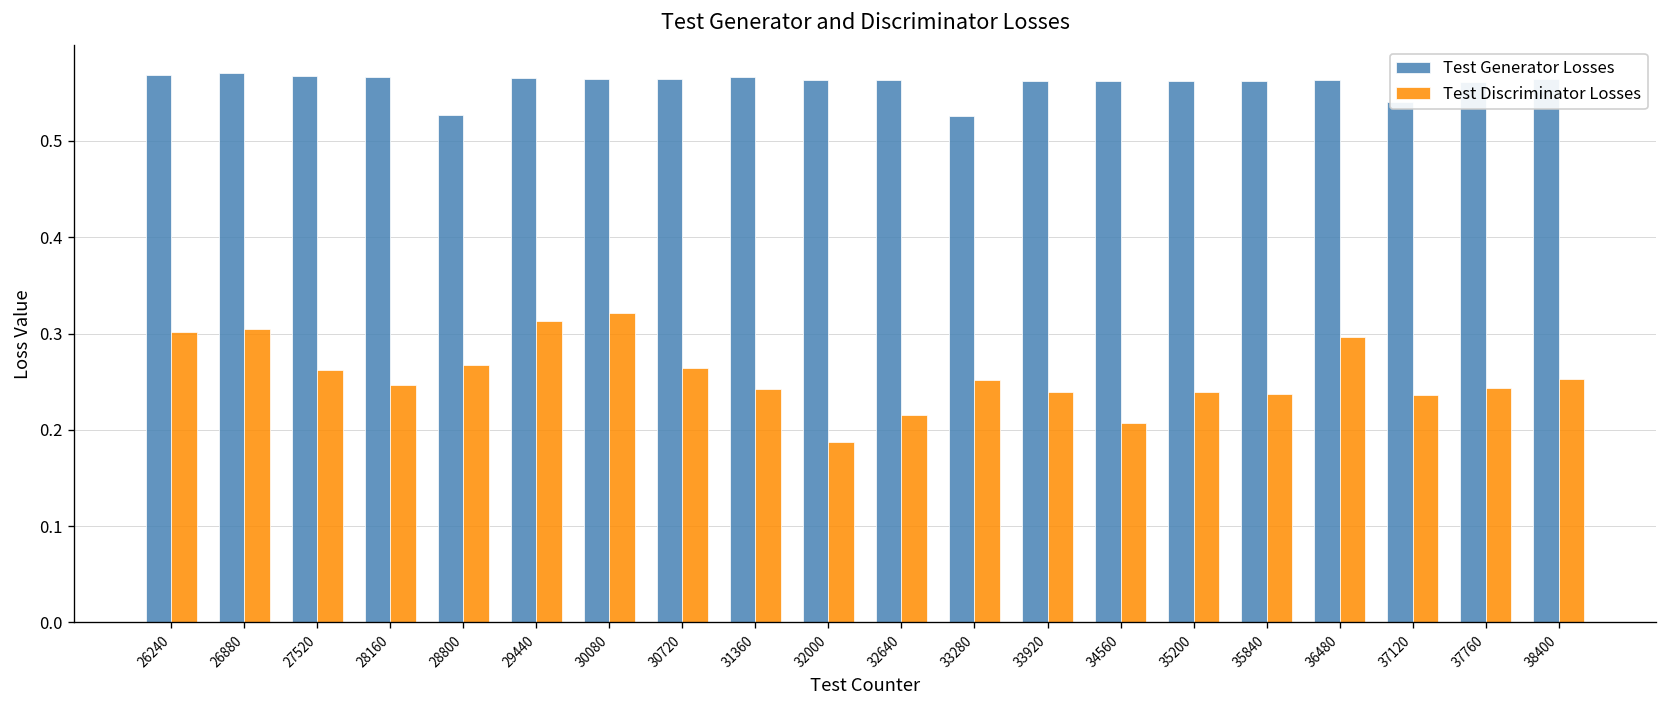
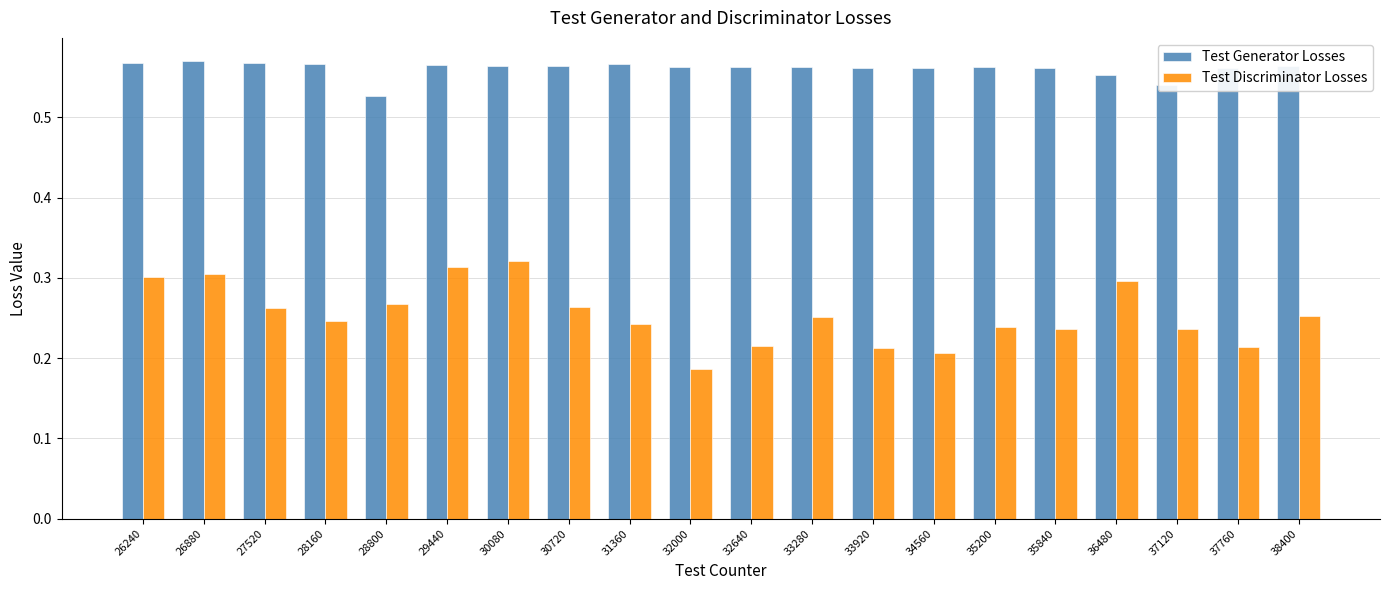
Test Generator Losses, 33280: 0.53 -> 0.56
Test Discriminator Losses, 33920: 0.24 -> 0.21
Test Generator Losses, 36480: 0.56 -> 0.55
Test Discriminator Losses, 37760: 0.24 -> 0.21
